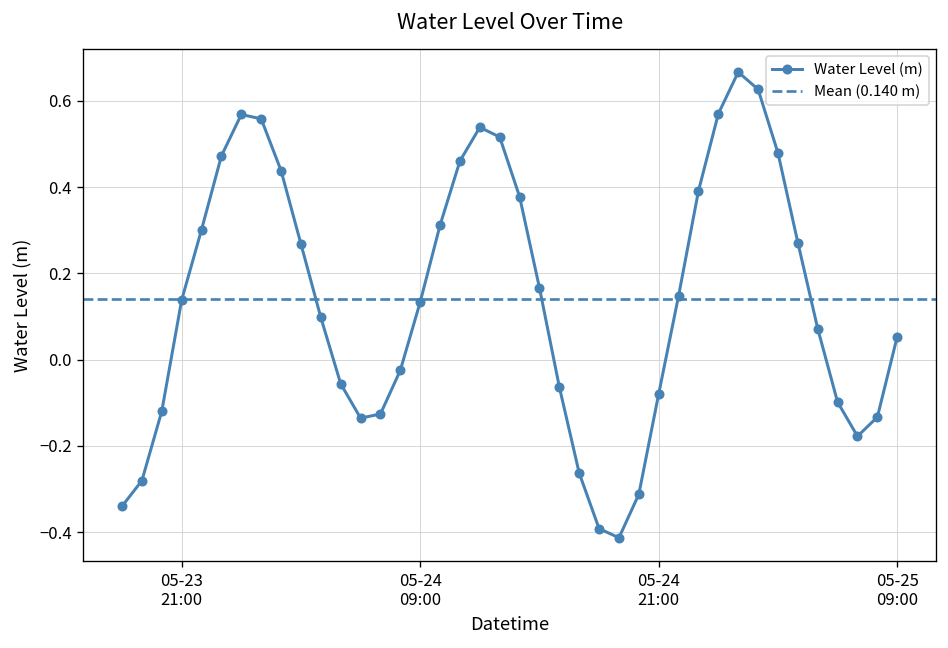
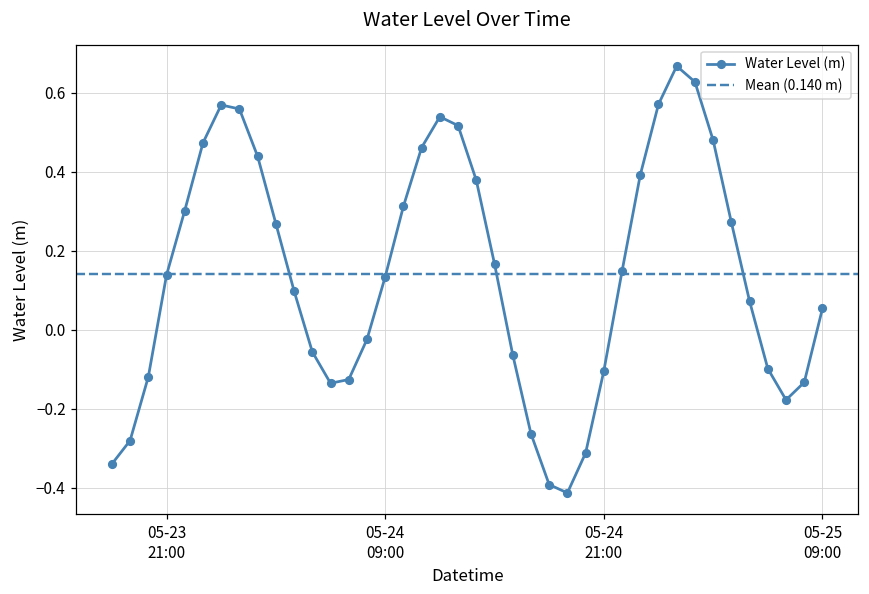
05-24 21:00: -0.08 -> -0.10
